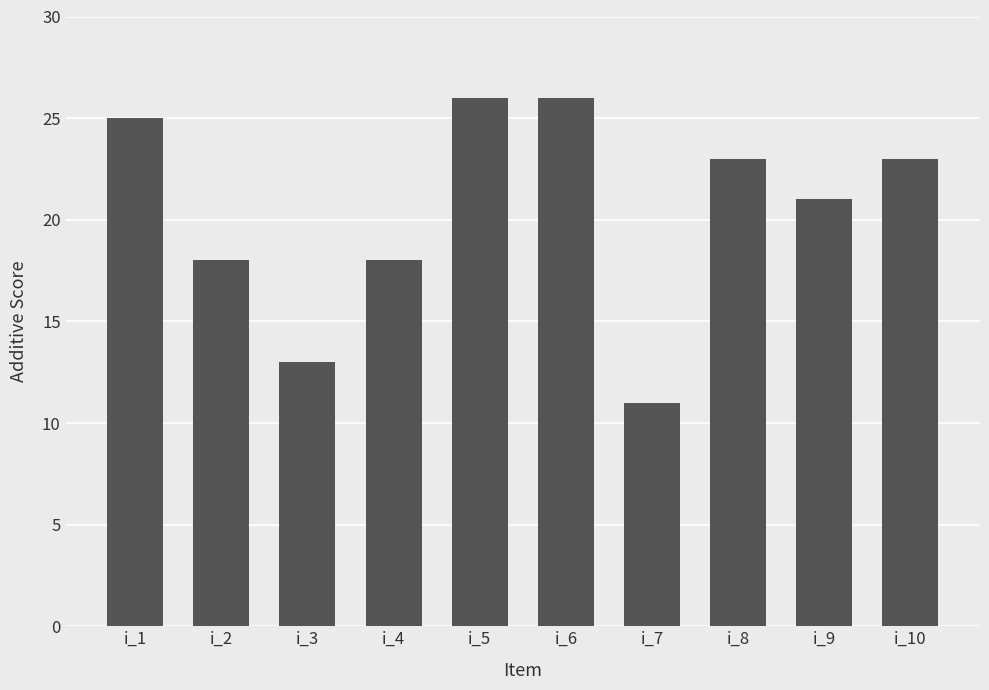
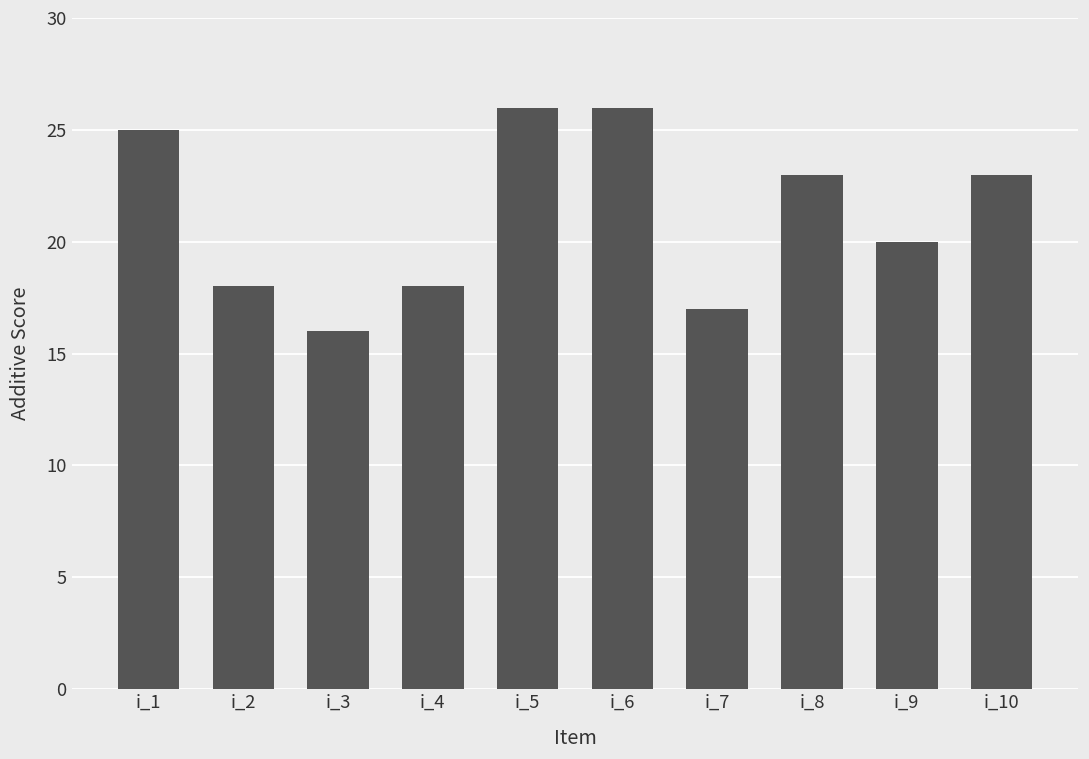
i_3: 13 -> 16
i_7: 11 -> 17
i_9: 21 -> 20
